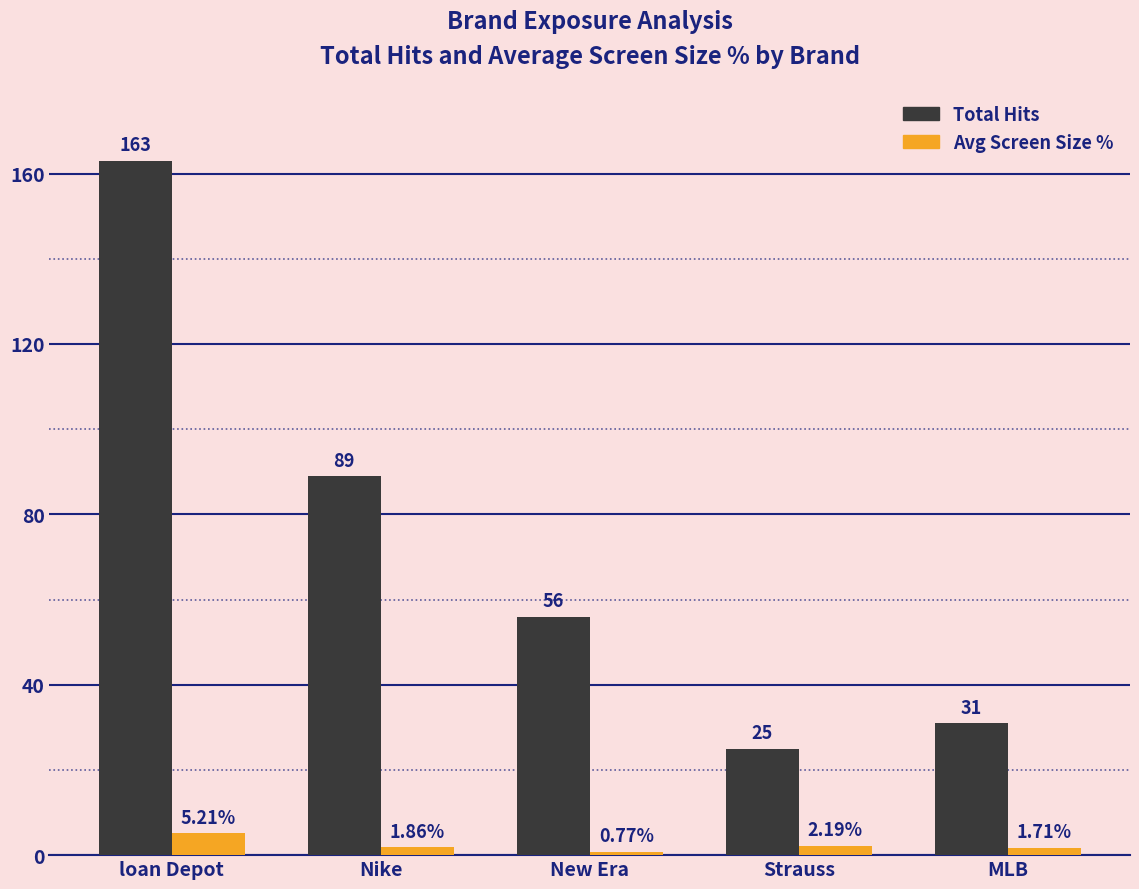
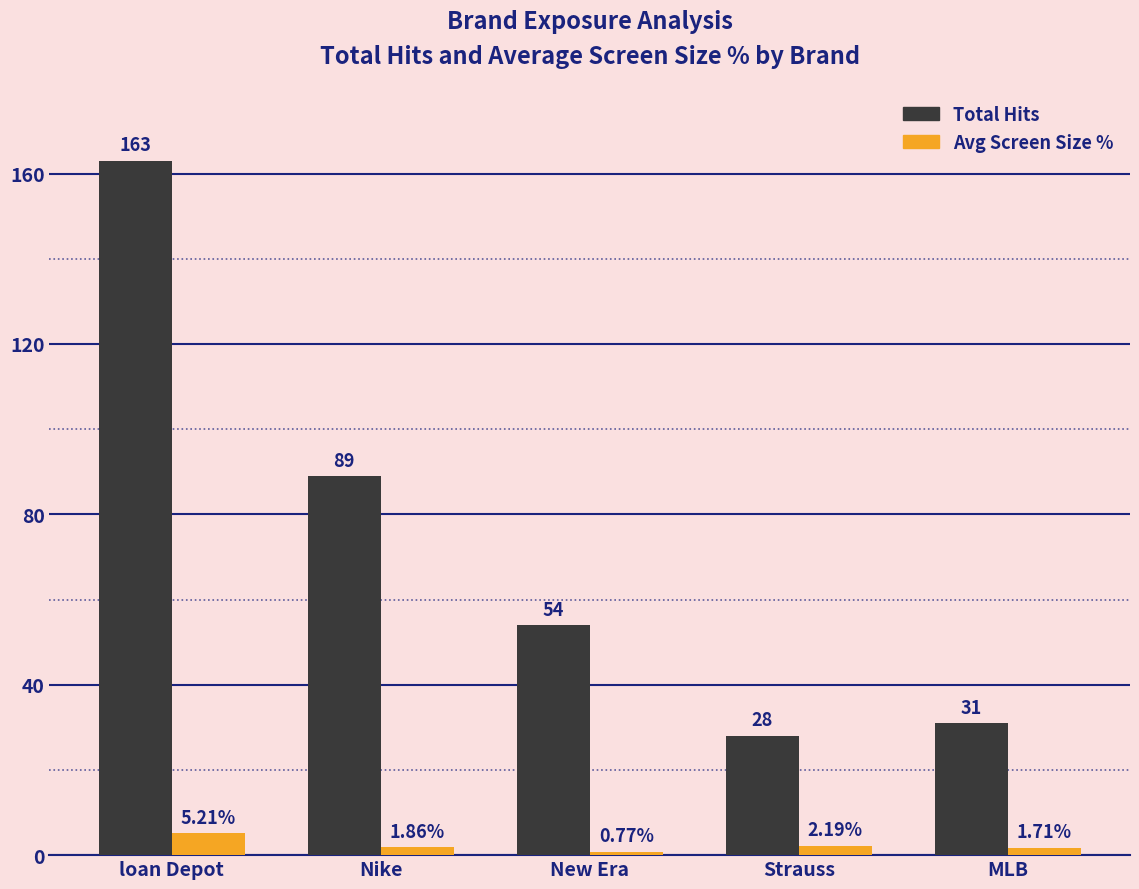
Total Hits, New Era: 56 -> 54
Total Hits, Strauss: 25 -> 28
